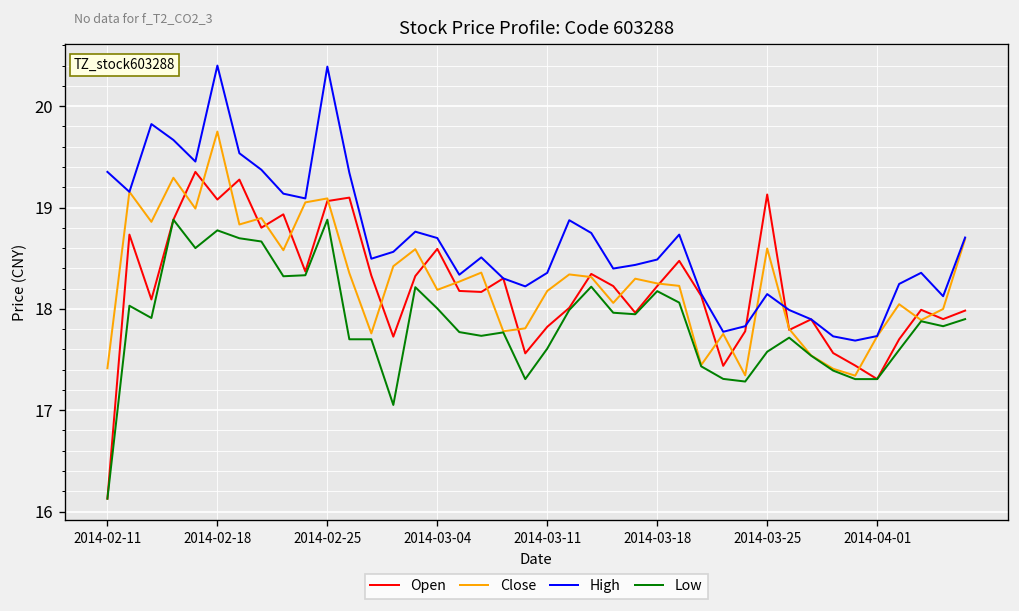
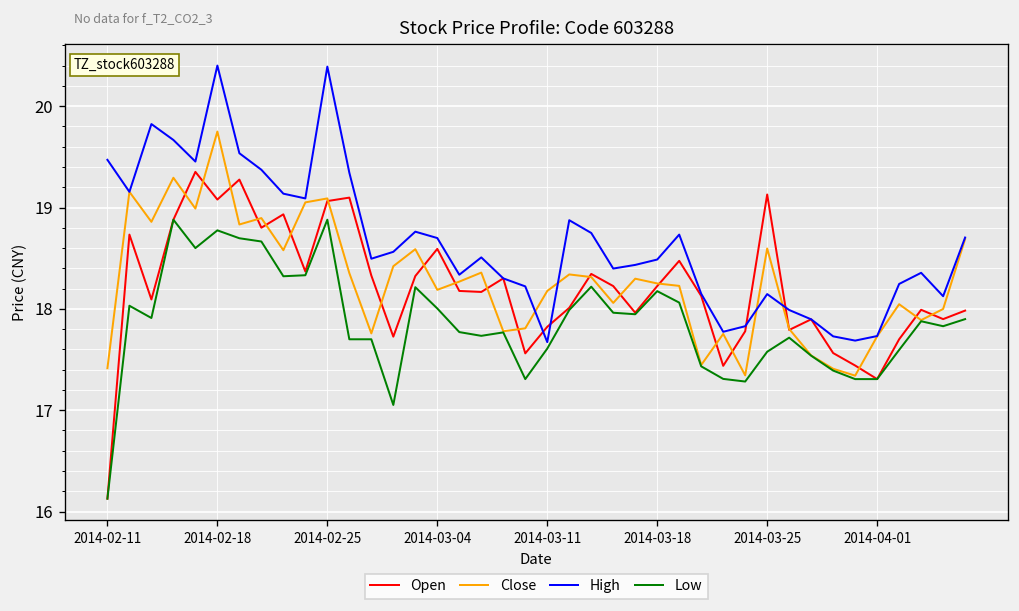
High, 2014-02-11: 19.4 -> 19.5
High, 2014-03-11: 18.4 -> 17.7
